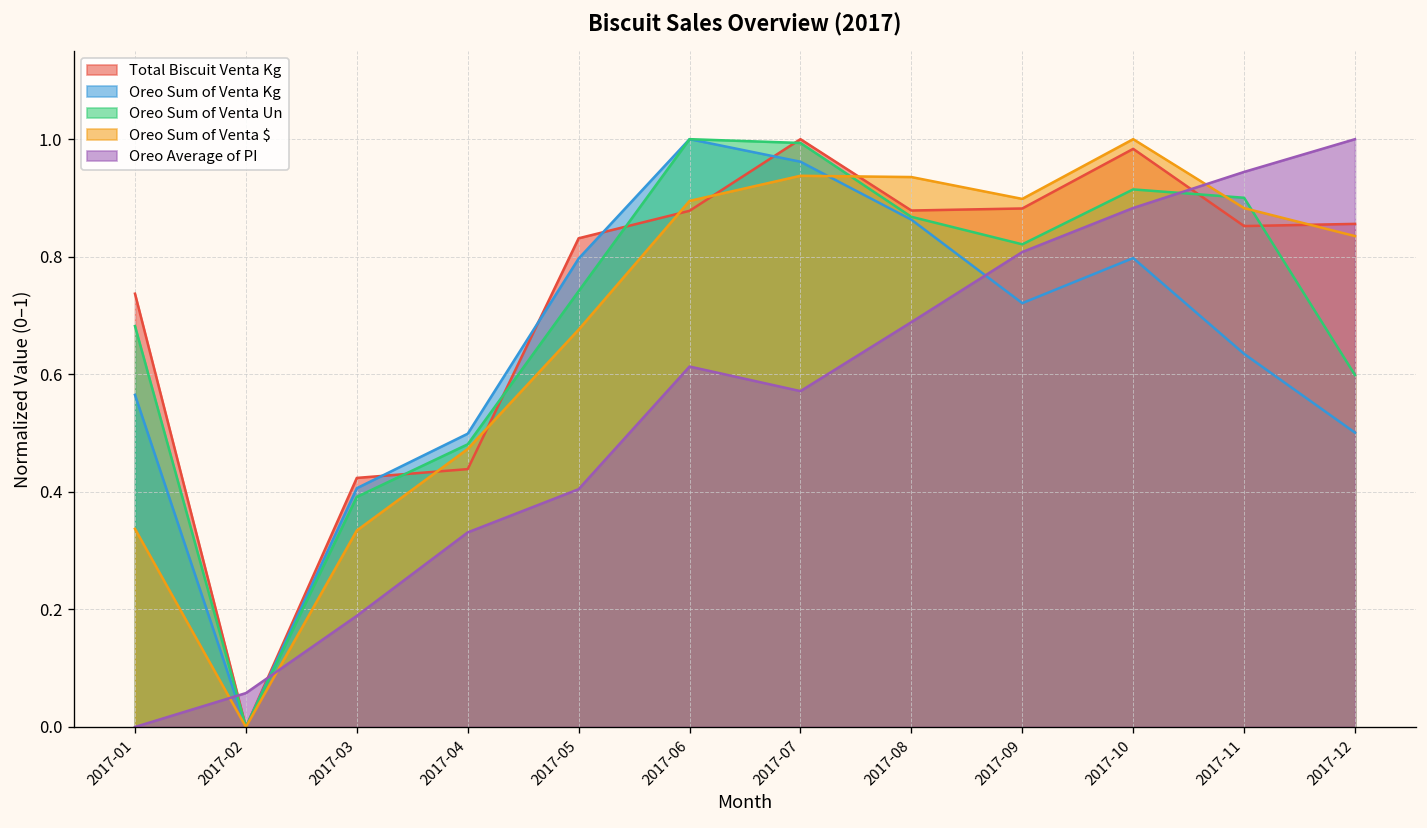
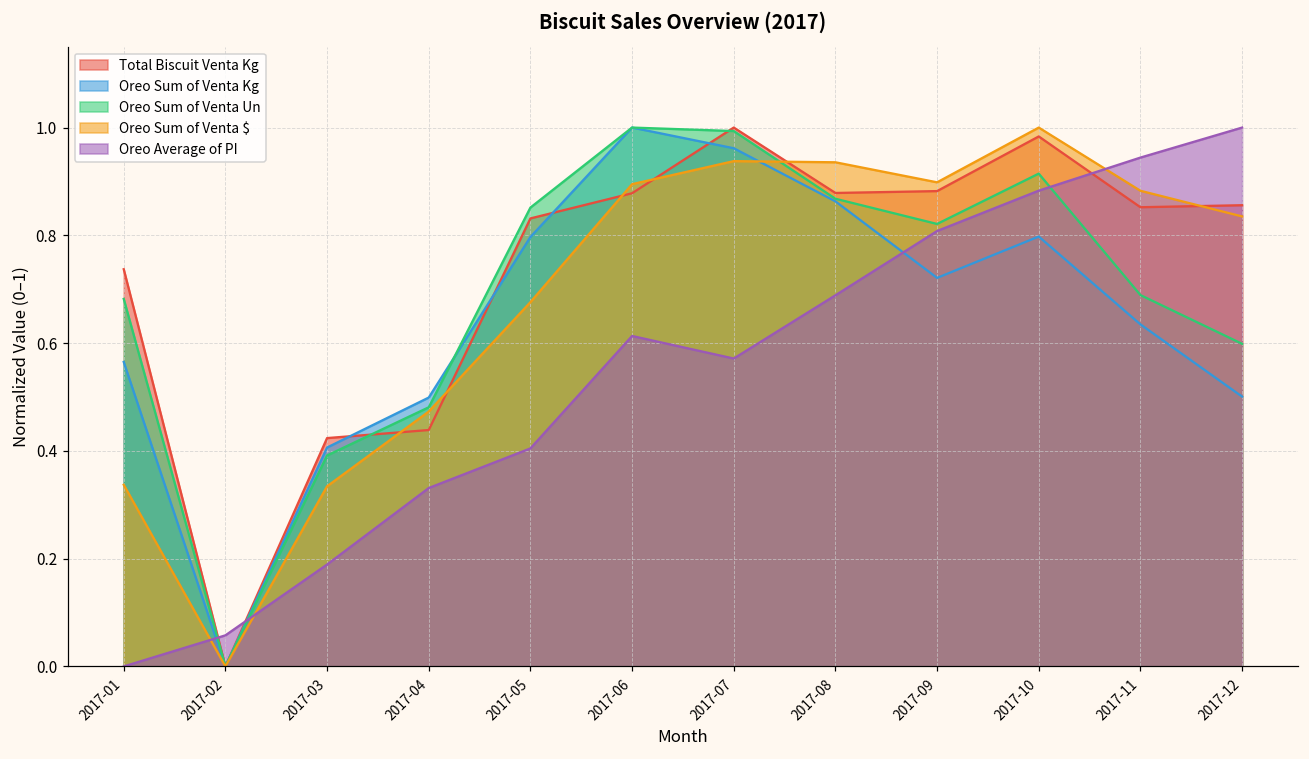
Oreo Sum of Venta Un, 2017-05: 0.74 -> 0.85
Oreo Sum of Venta Un, 2017-11: 0.90 -> 0.69
